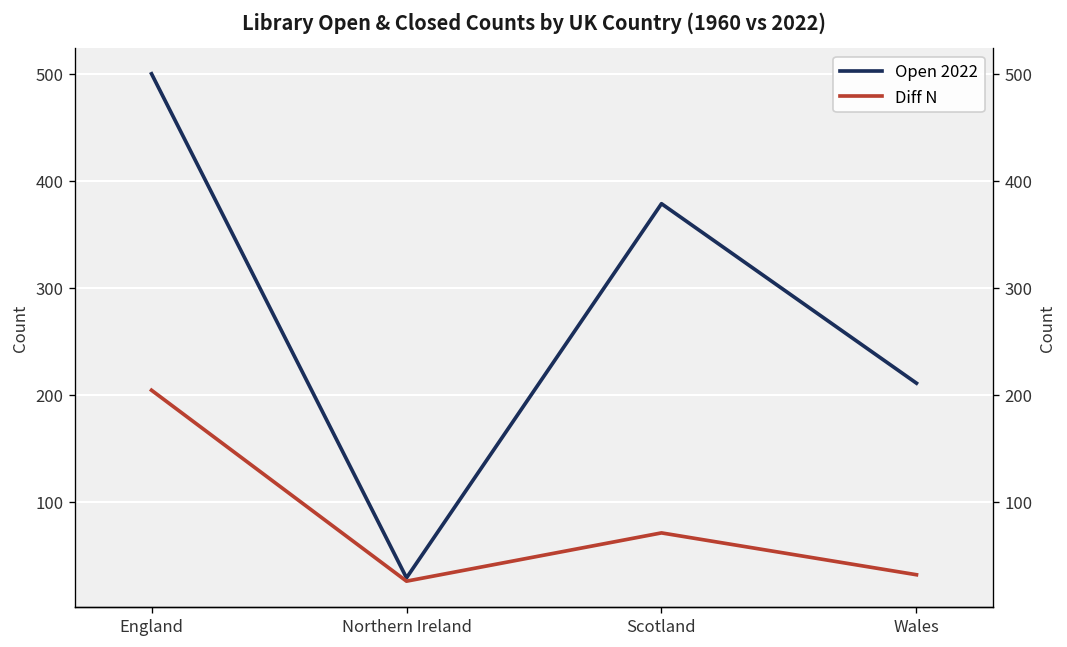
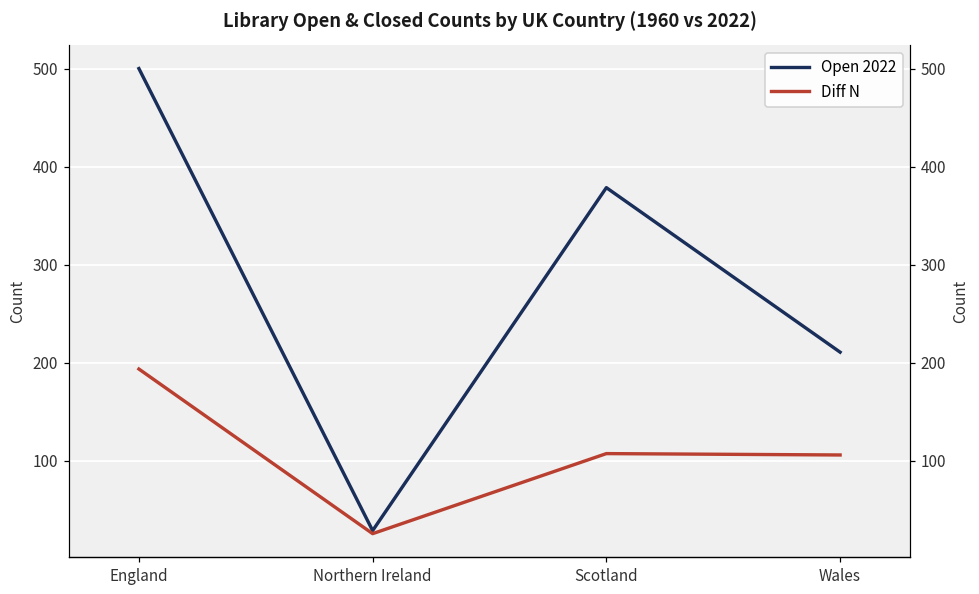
Diff N, England: 200 -> 190
Diff N, Scotland: 70 -> 110
Diff N, Wales: 30 -> 110
